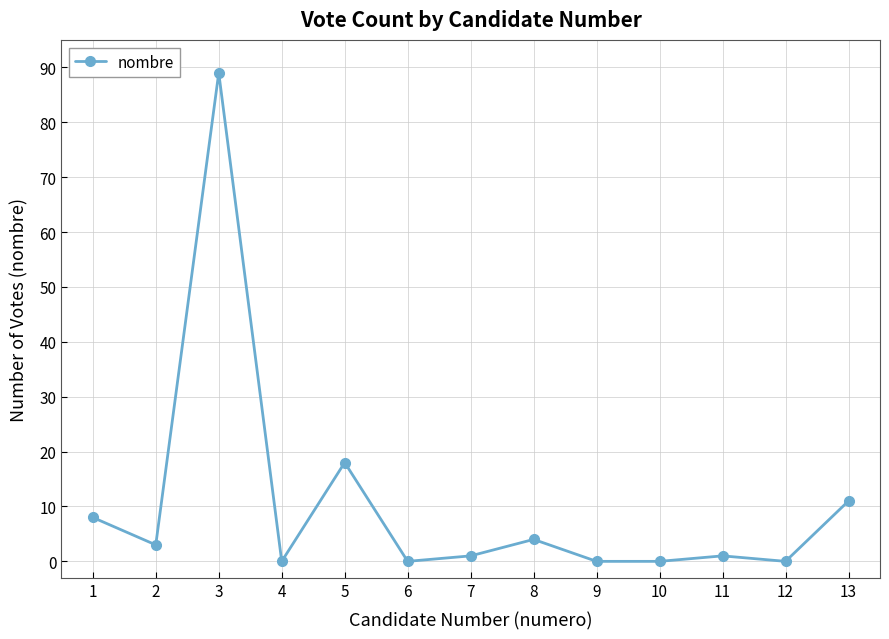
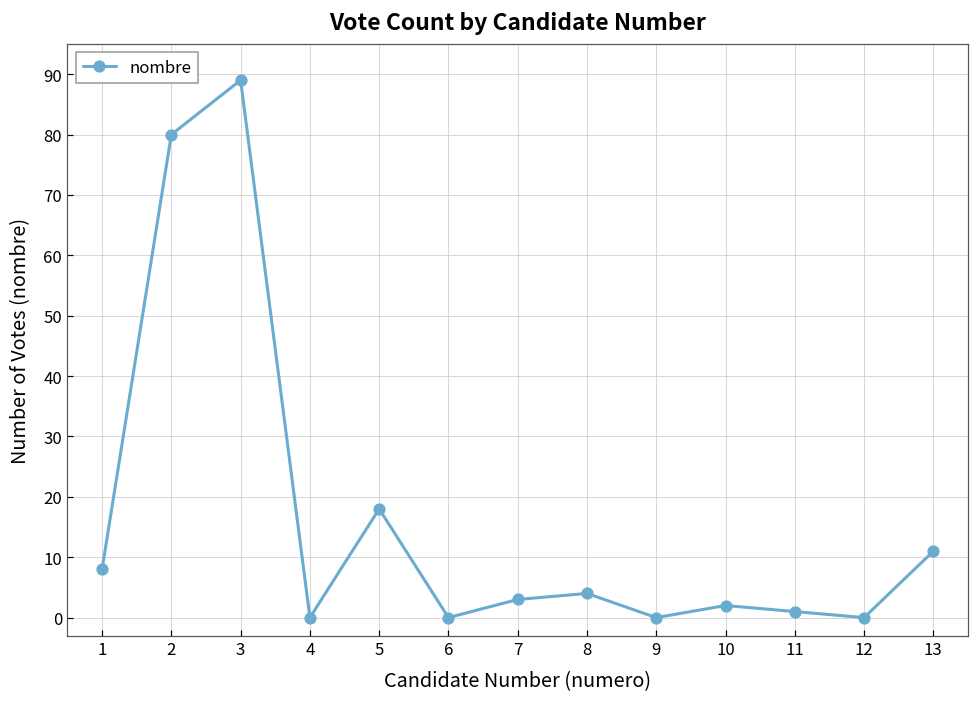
2: 3 -> 80
7: 1 -> 3
10: 0 -> 2
